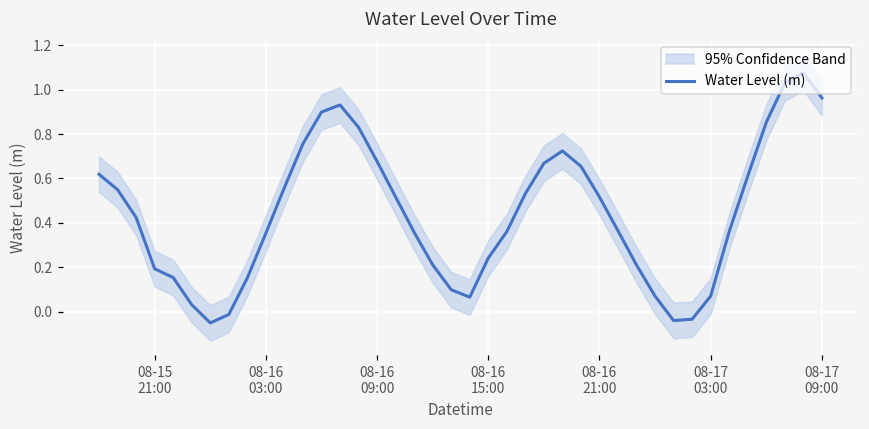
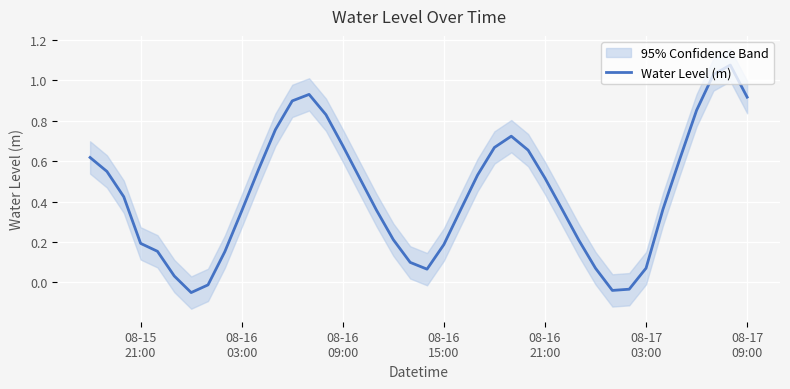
Water Level (m), 08-16 15:00: 0.24 -> 0.19
Water Level (m), 08-17 09:00: 0.96 -> 0.92
